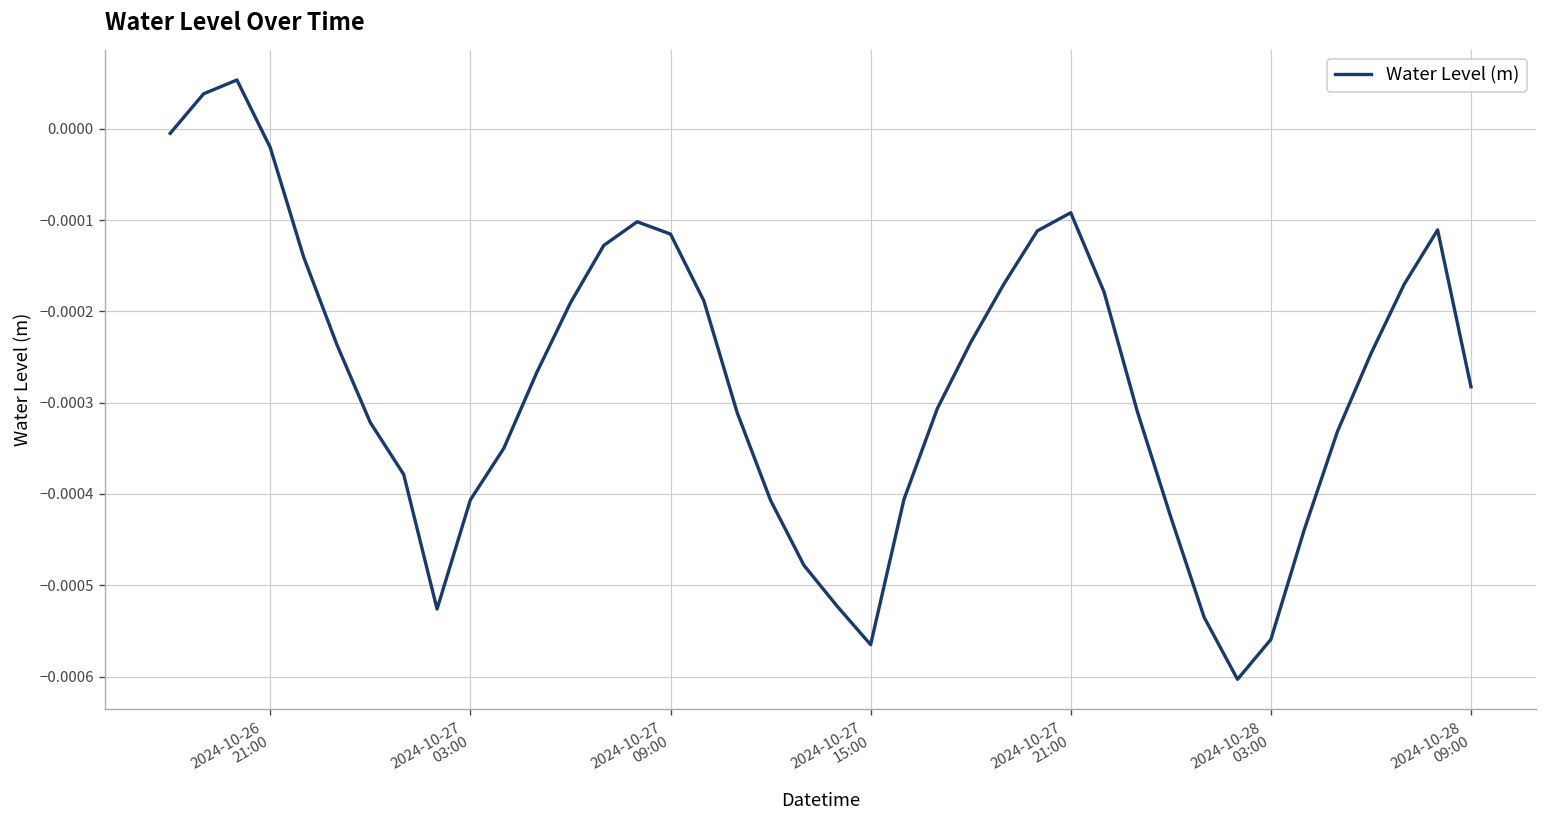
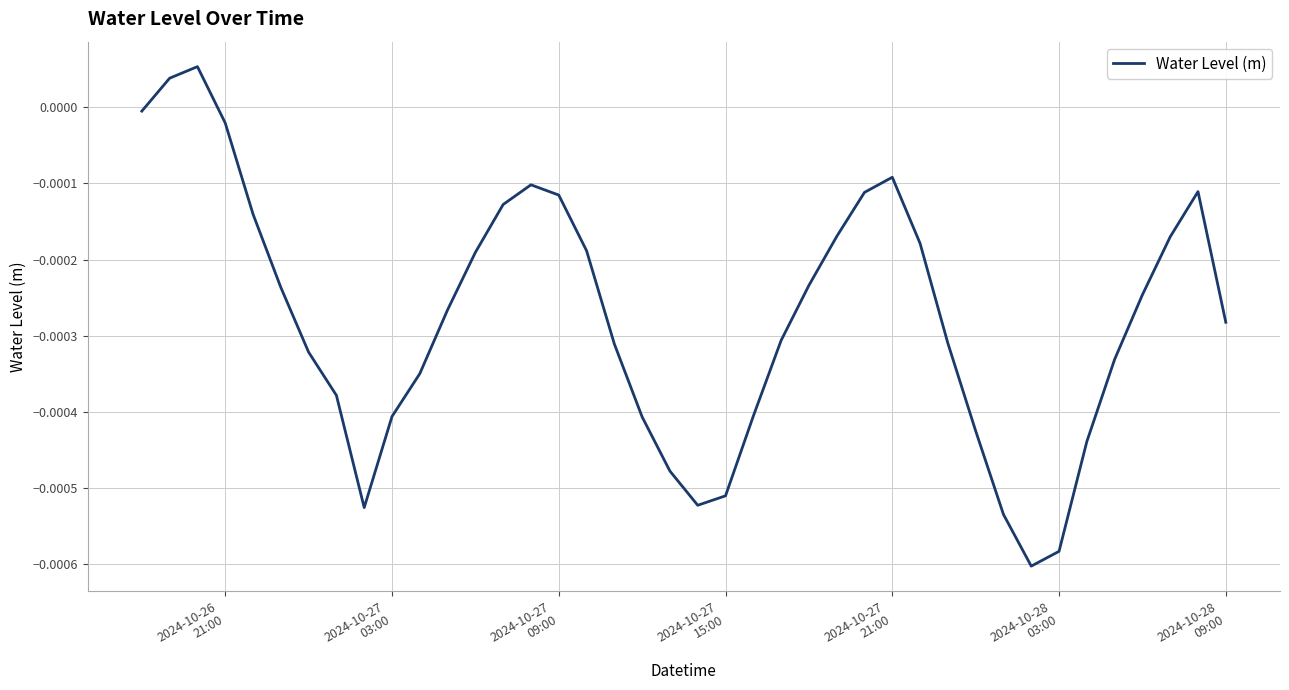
2024-10-27 15:00: -0.00057 -> -0.00051
2024-10-28 03:00: -0.00056 -> -0.00058
